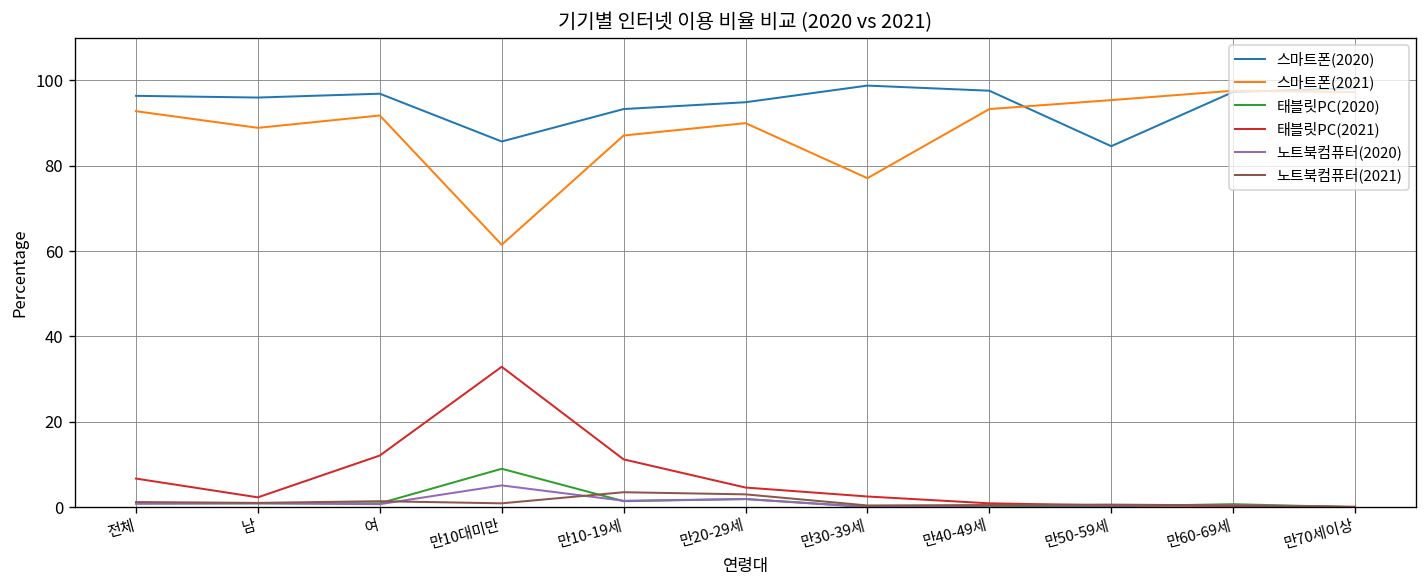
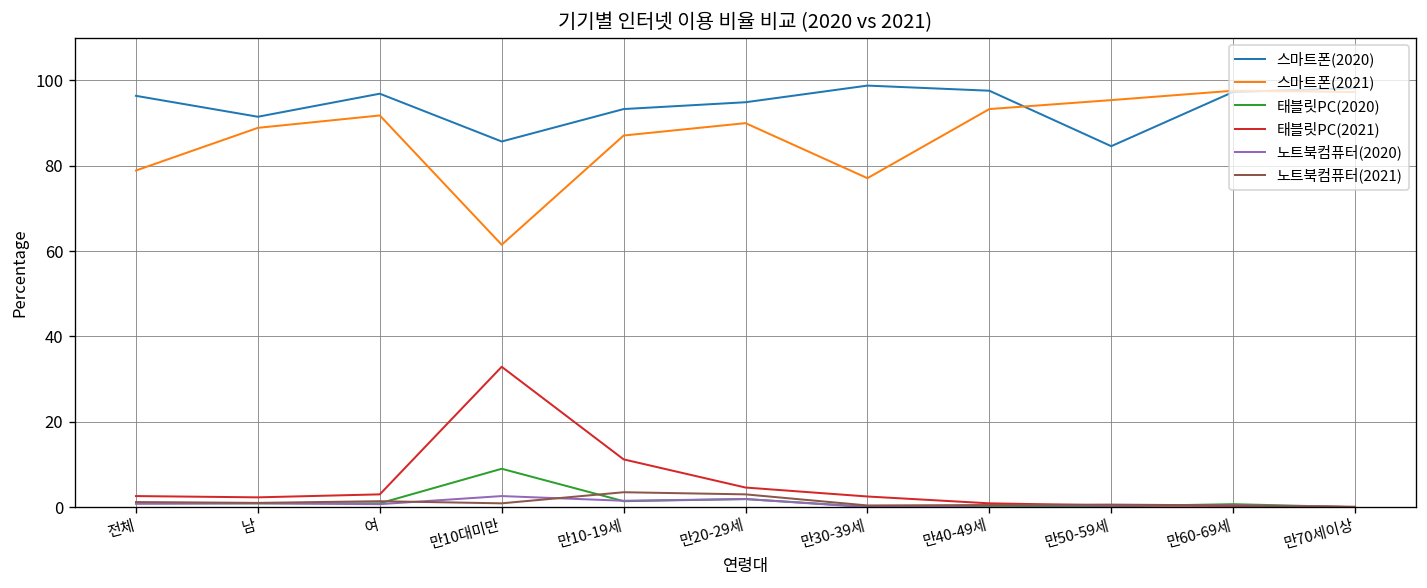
스마트폰(2021), 전체: 93 -> 79
태블릿PC(2021), 전체: 7 -> 3
스마트폰(2020), 남: 96 -> 92
태블릿PC(2021), 여: 12 -> 3
노트북컴퓨터(2020), 만10대미만: 5 -> 3
